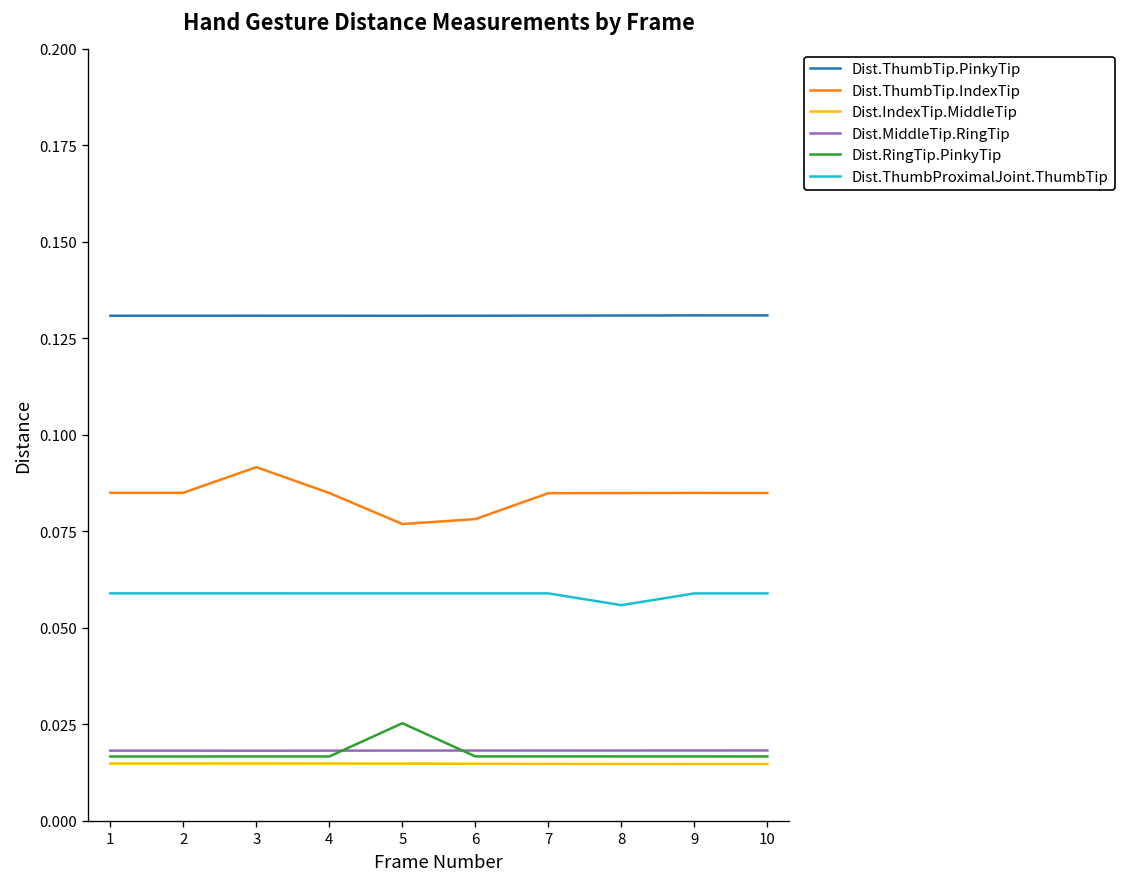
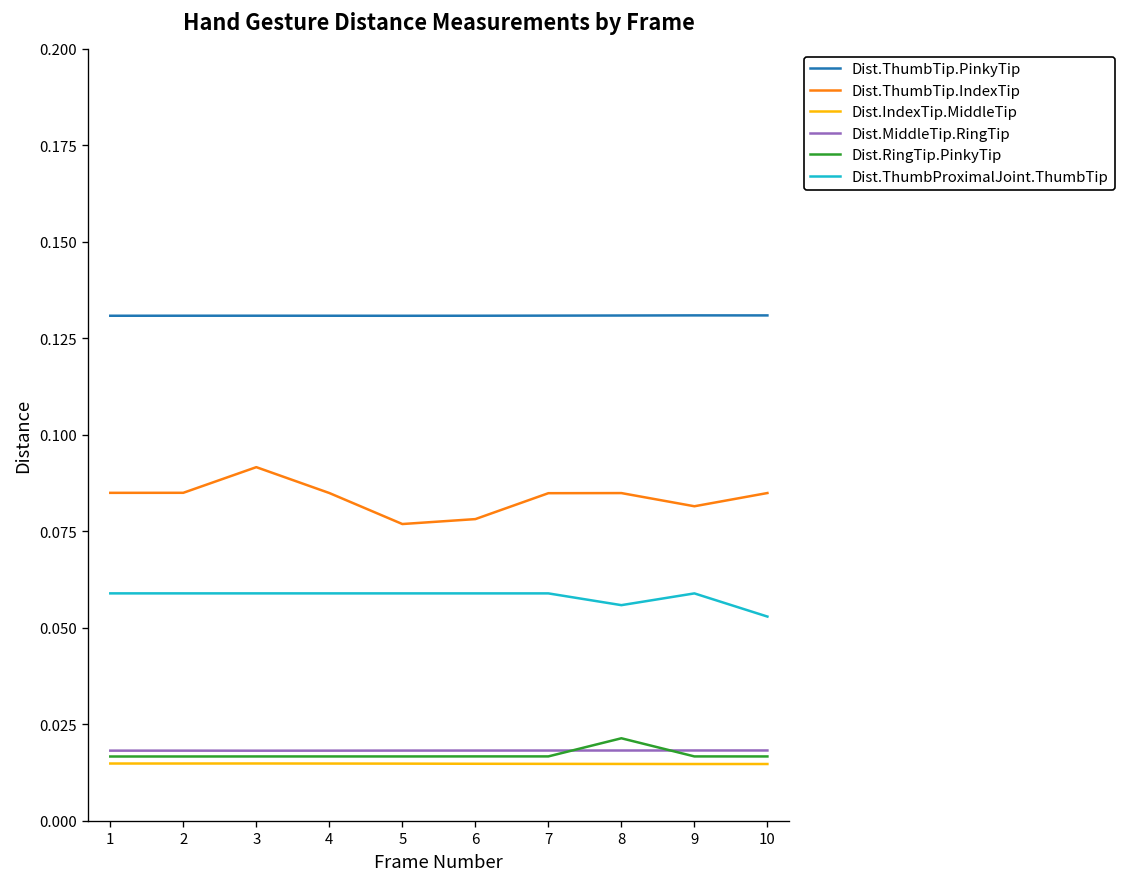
Dist.RingTip.PinkyTip, 5: 0.025 -> 0.017
Dist.RingTip.PinkyTip, 8: 0.017 -> 0.021
Dist.ThumbTip.IndexTip, 9: 0.085 -> 0.081
Dist.ThumbProximalJoint.ThumbTip, 10: 0.059 -> 0.053
